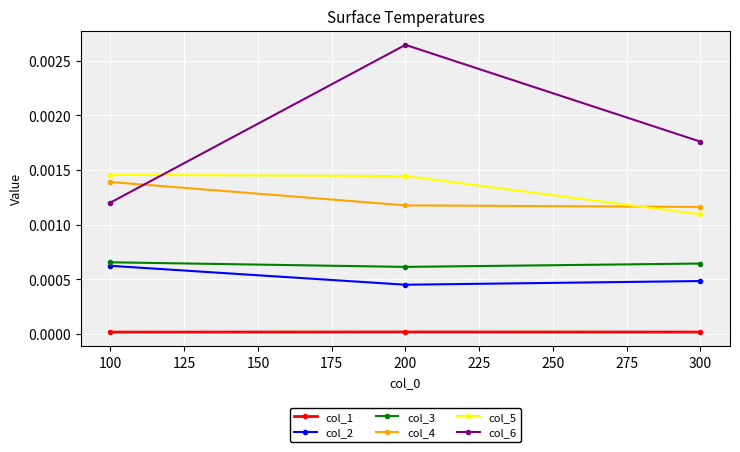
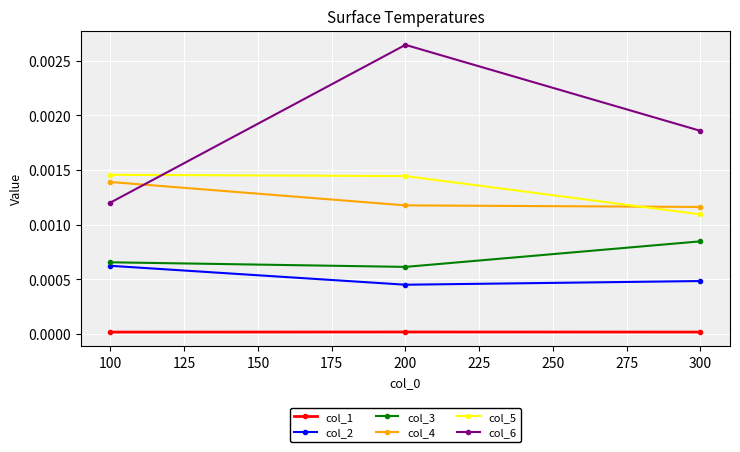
col_3, 300: 0.00065 -> 0.00085
col_6, 300: 0.00176 -> 0.00186
